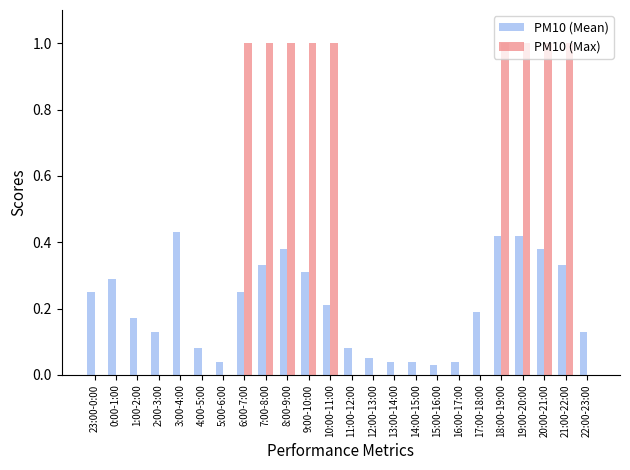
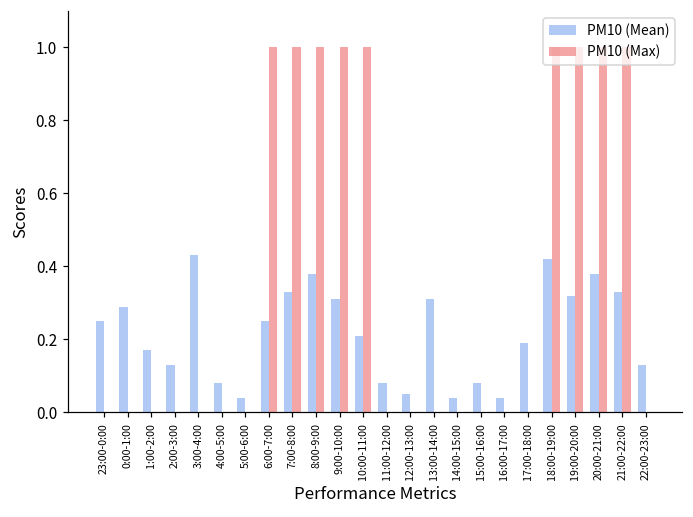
PM10 (Mean), 13:00-14:00: 0.04 -> 0.31
PM10 (Mean), 15:00-16:00: 0.03 -> 0.08
PM10 (Mean), 19:00-20:00: 0.42 -> 0.32
